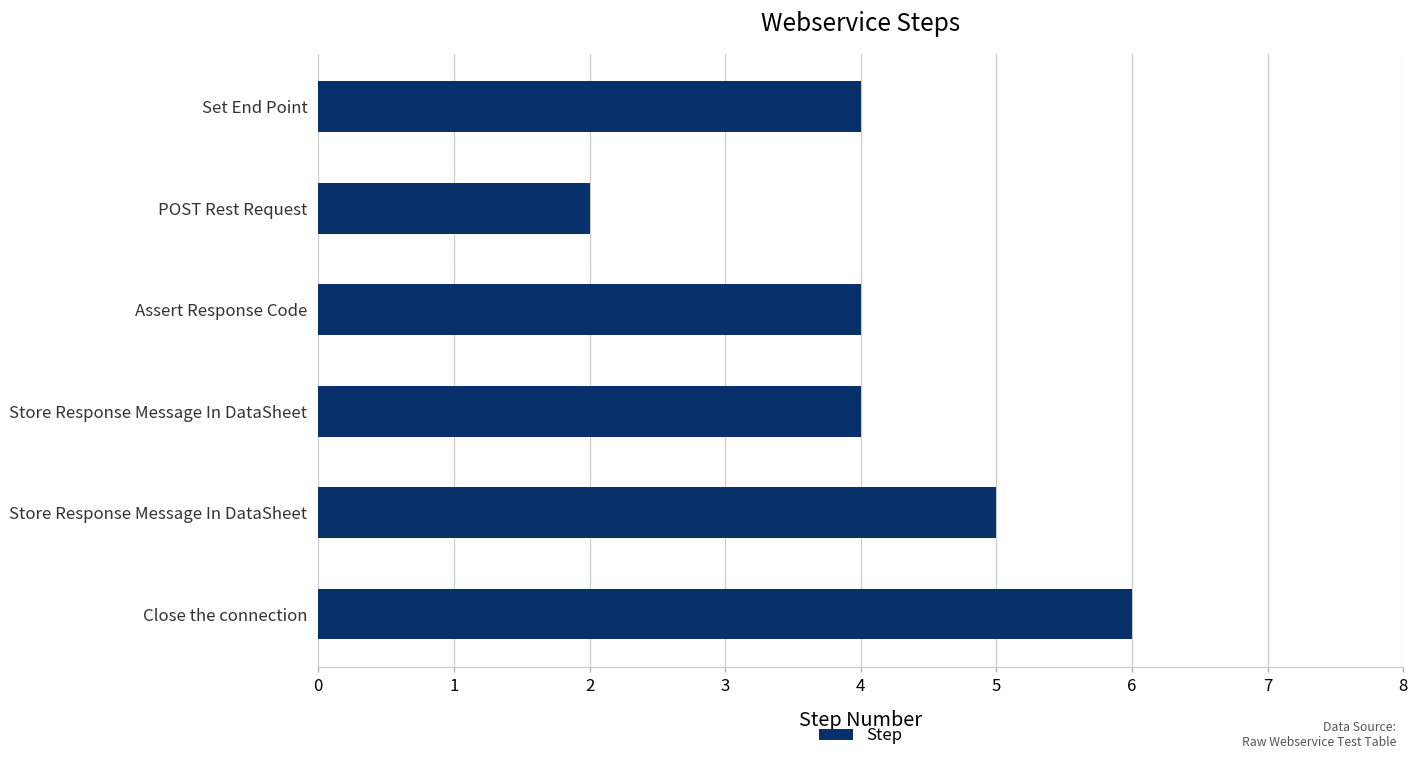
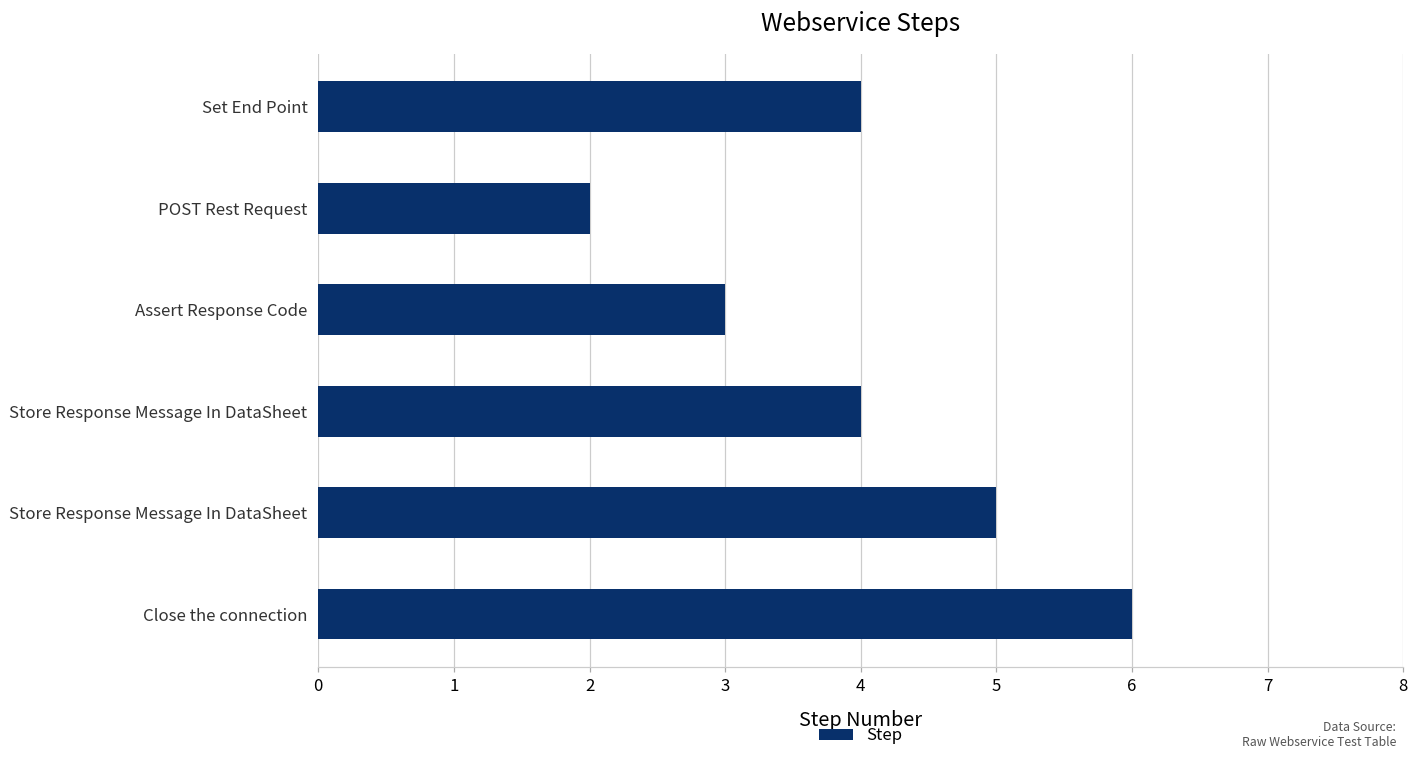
Assert Response Code: 4 -> 3
